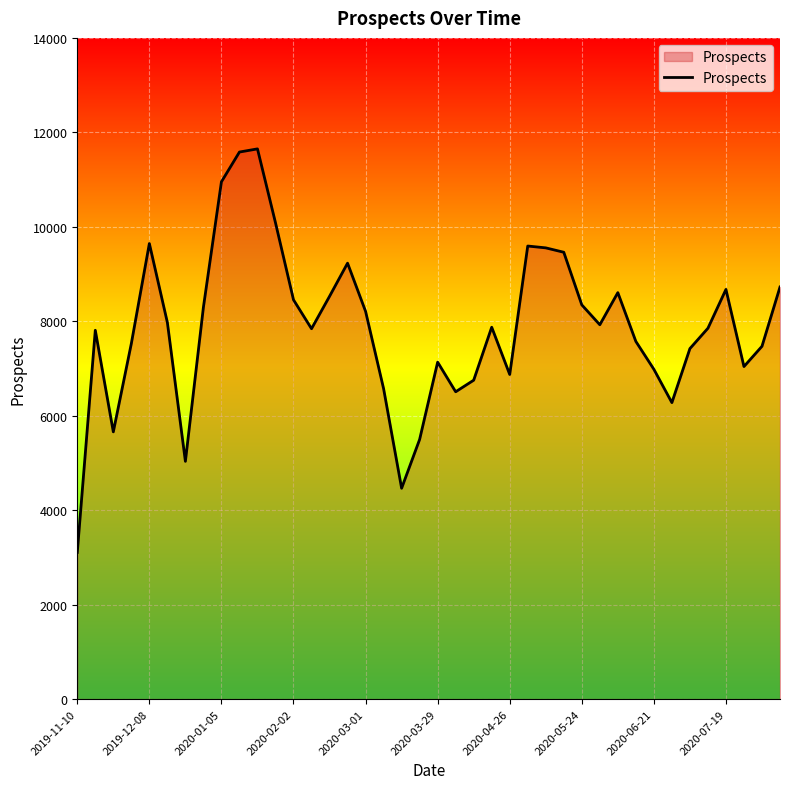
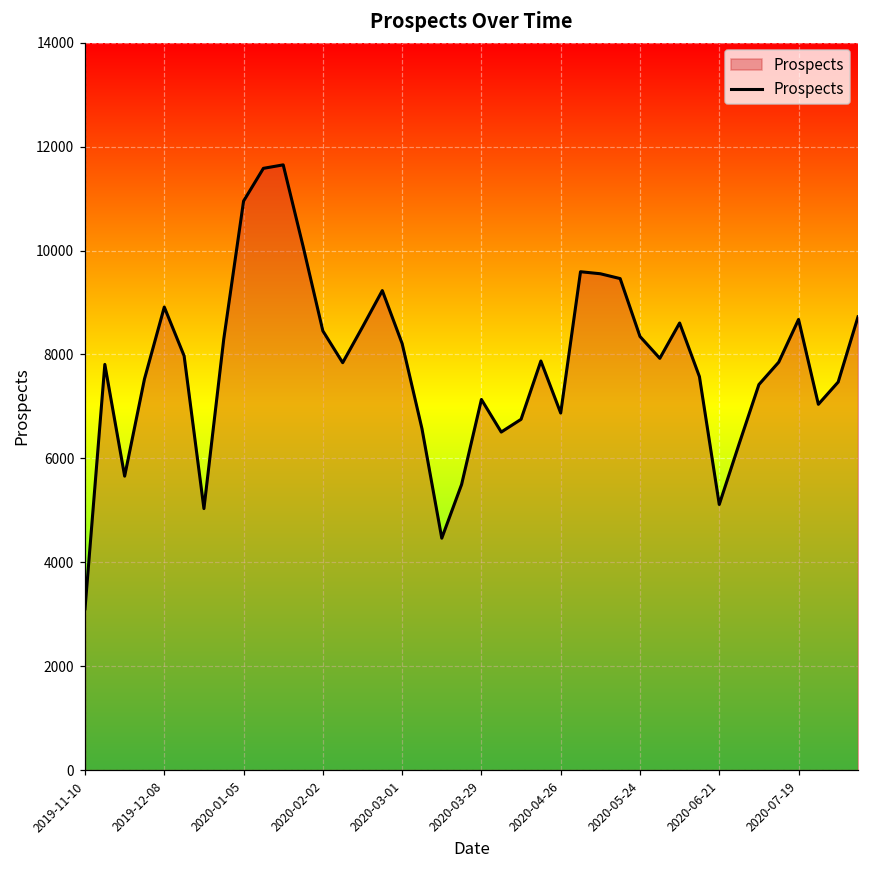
2019-12-08: 9600 -> 8900
2020-06-21: 7000 -> 5100
